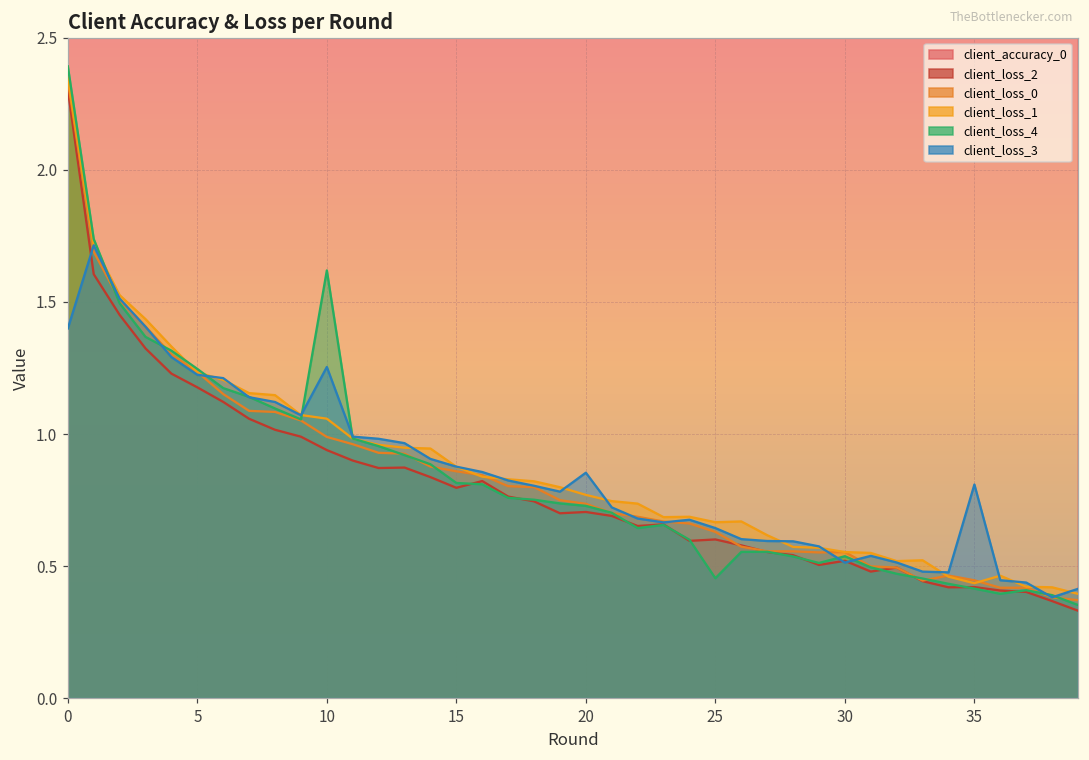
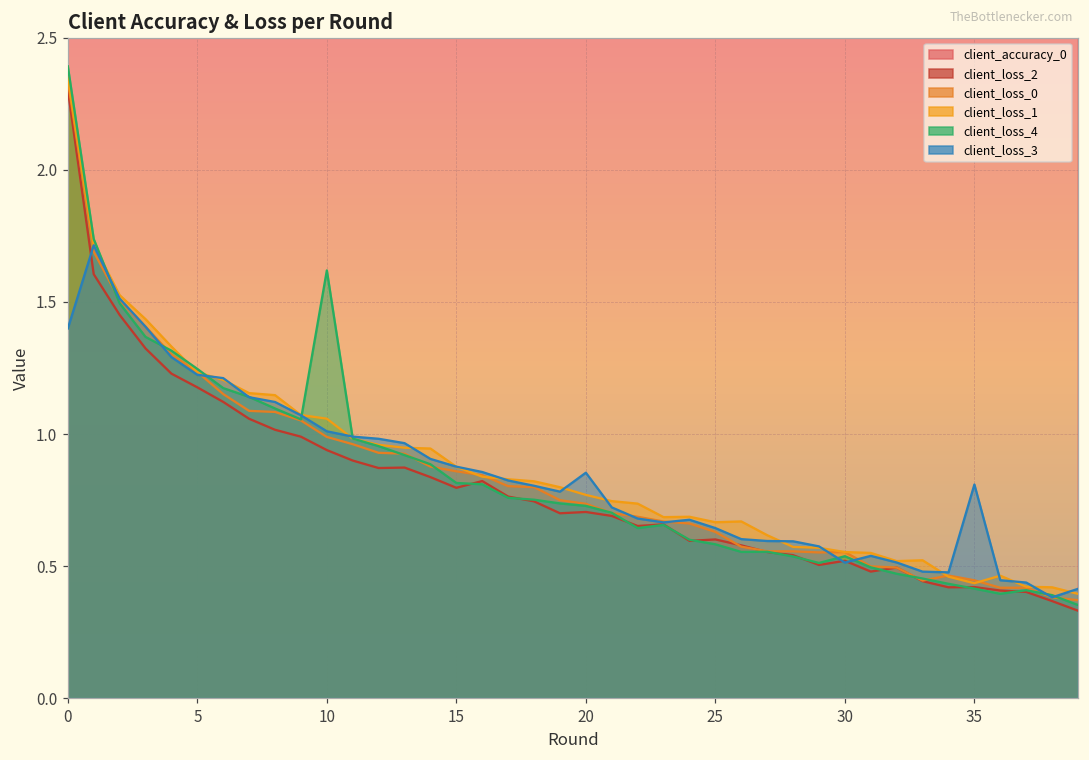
client_loss_3, 10: 1.25 -> 1.01
client_loss_4, 25: 0.45 -> 0.58
